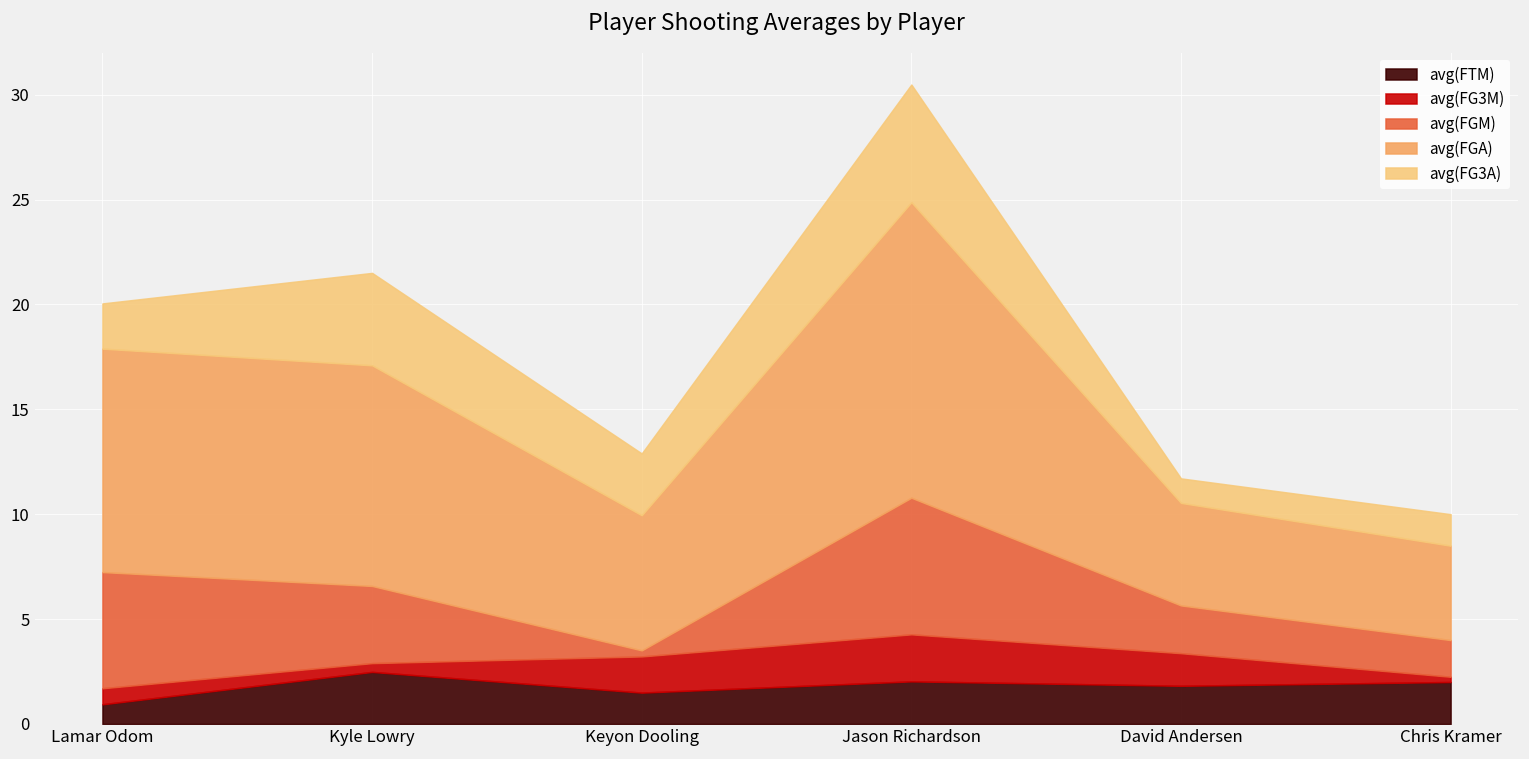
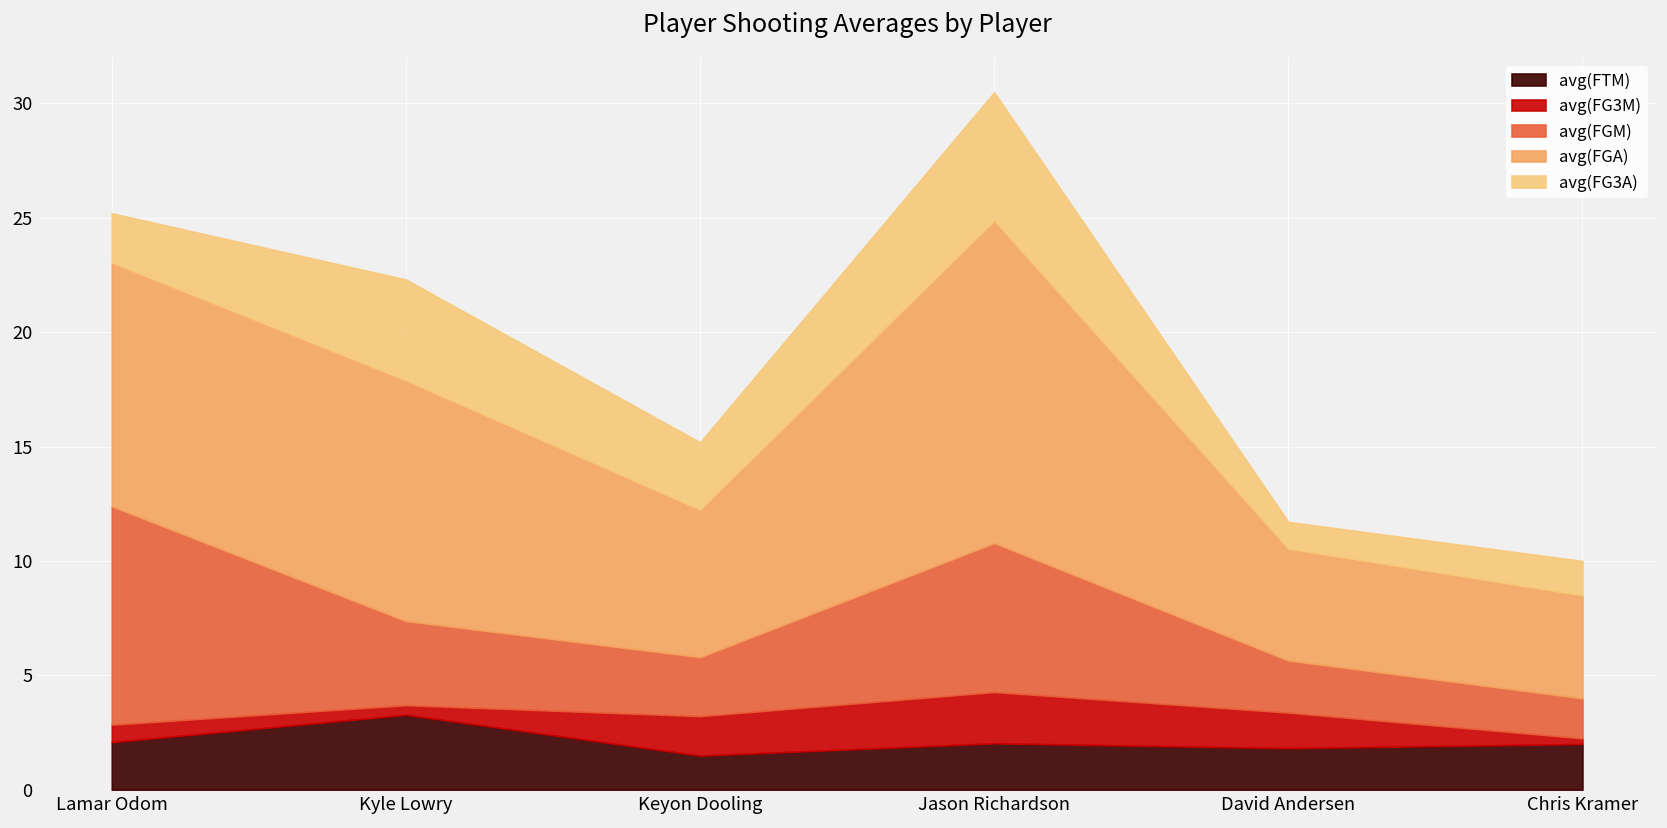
avg(FTM), Lamar Odom: 0.9 -> 2.1
avg(FGM), Lamar Odom: 5.5 -> 9.5
avg(FTM), Kyle Lowry: 2.5 -> 3.3
avg(FGM), Keyon Dooling: 0.3 -> 2.6
